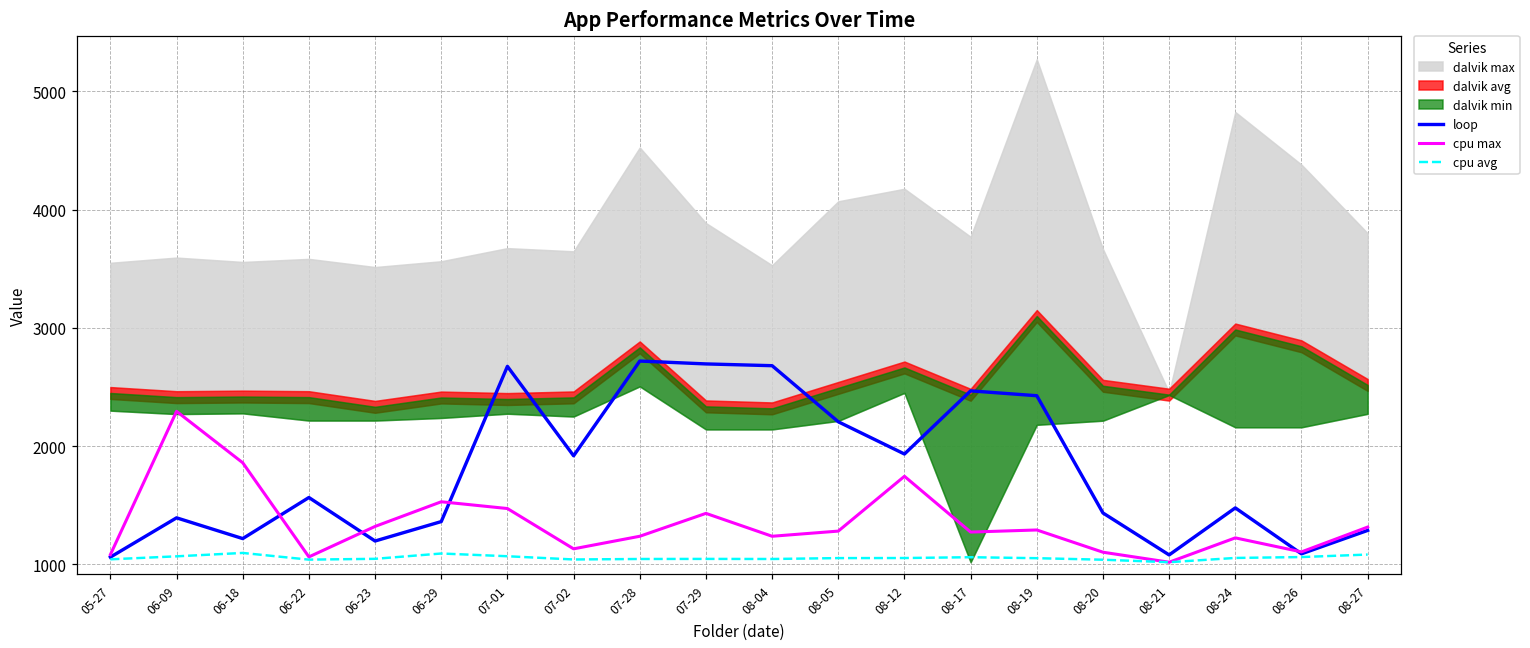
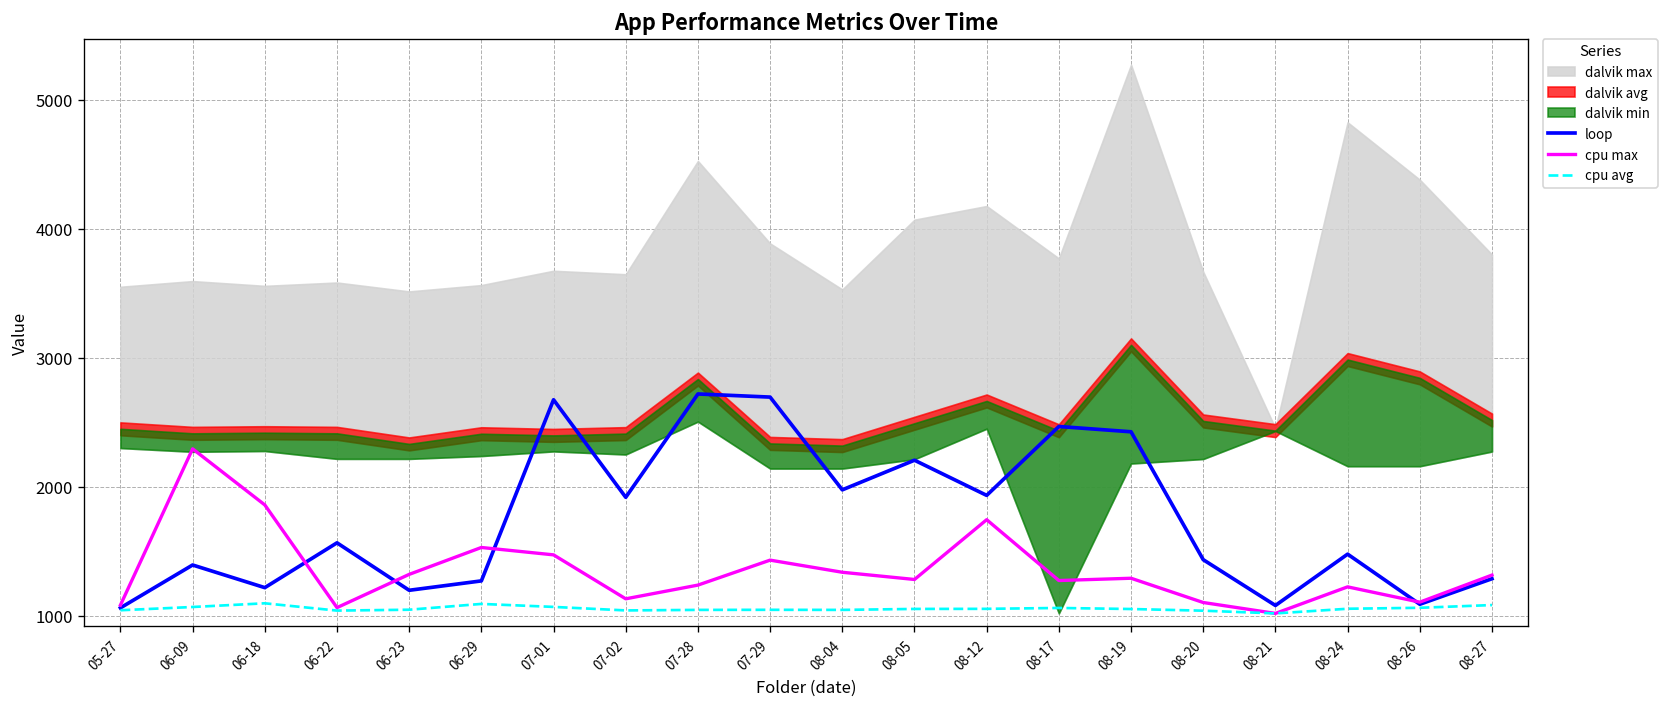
loop, 06-29: 1360 -> 1270
loop, 08-04: 2680 -> 1980
cpu max, 08-04: 1240 -> 1340
